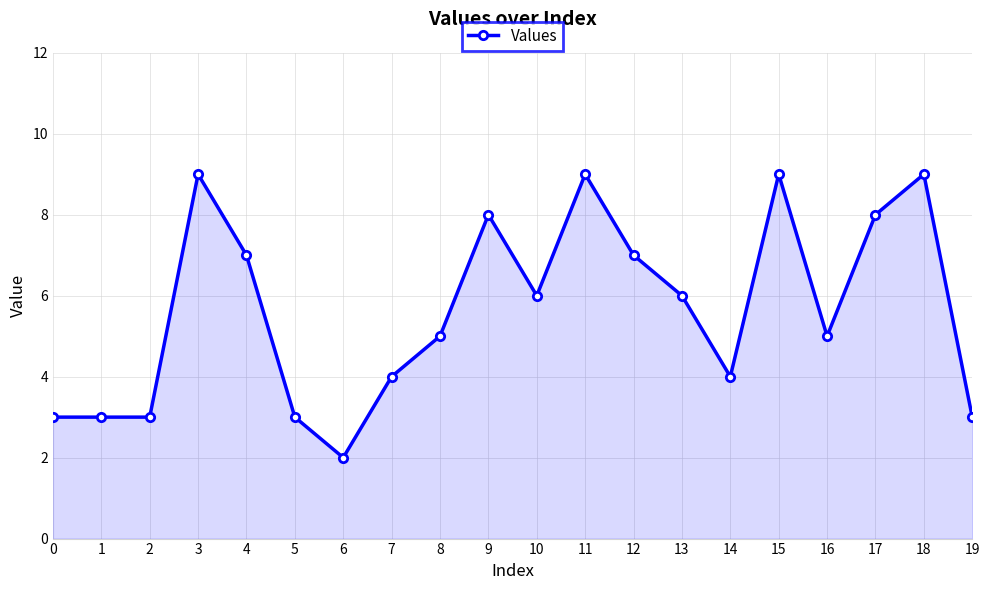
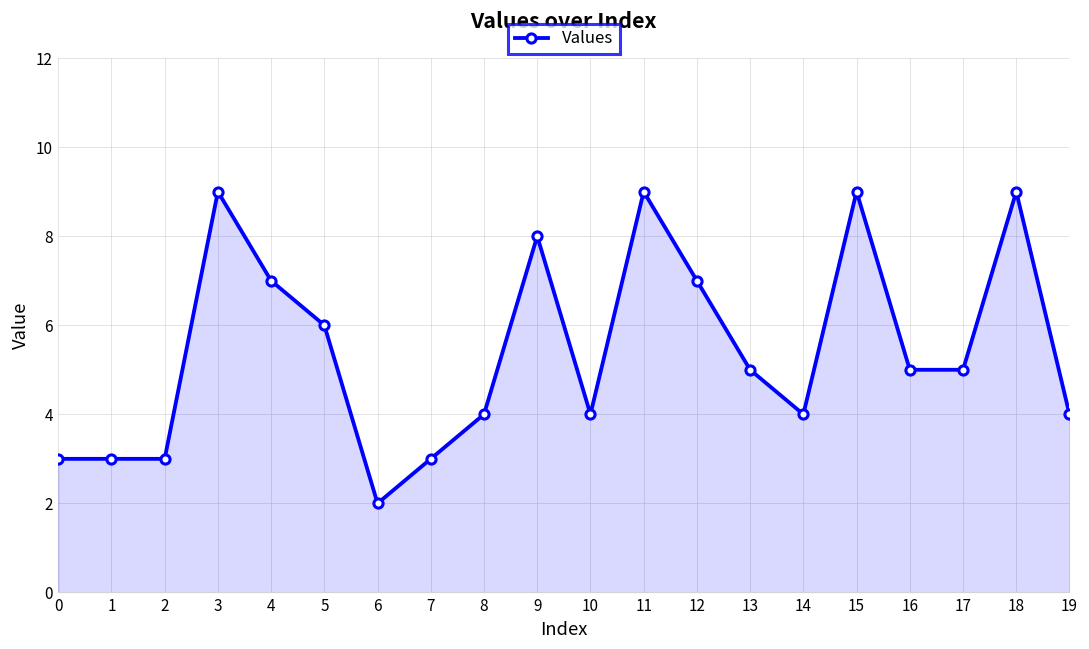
5: 3 -> 6
7: 4 -> 3
8: 5 -> 4
10: 6 -> 4
13: 6 -> 5
17: 8 -> 5
19: 3 -> 4
